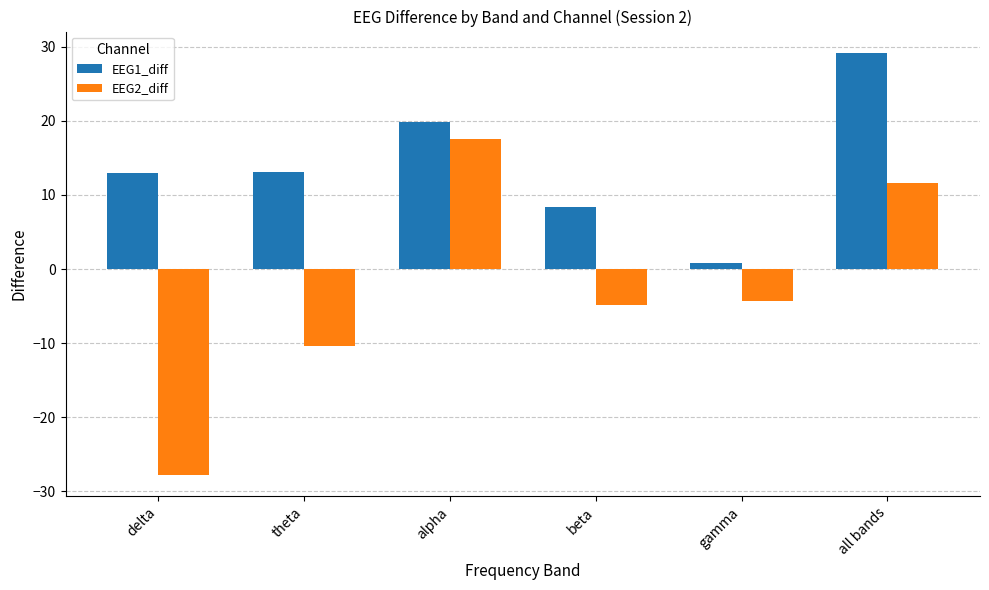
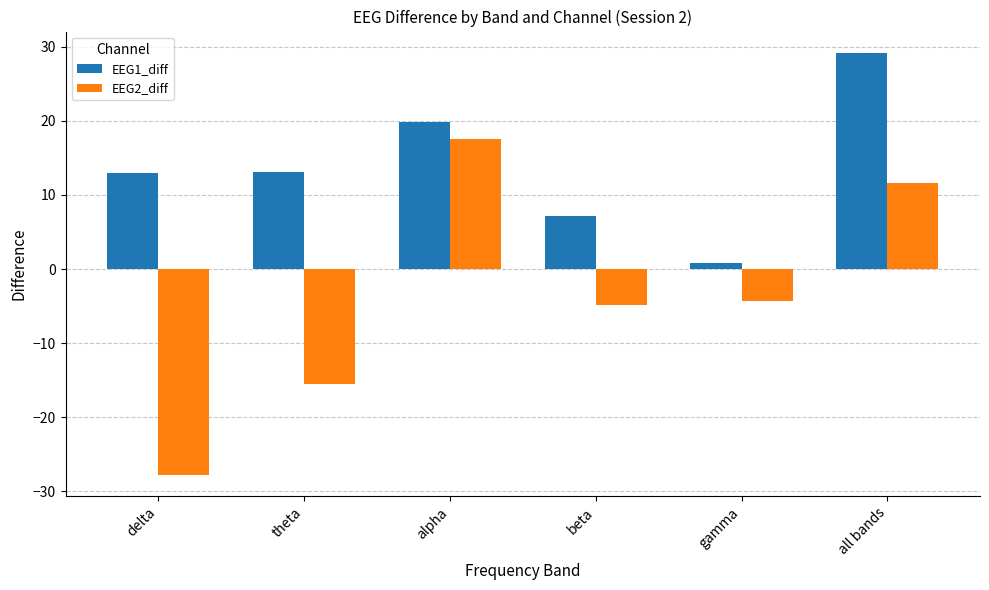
EEG2_diff, theta: -10 -> -16
EEG1_diff, beta: 8 -> 7
